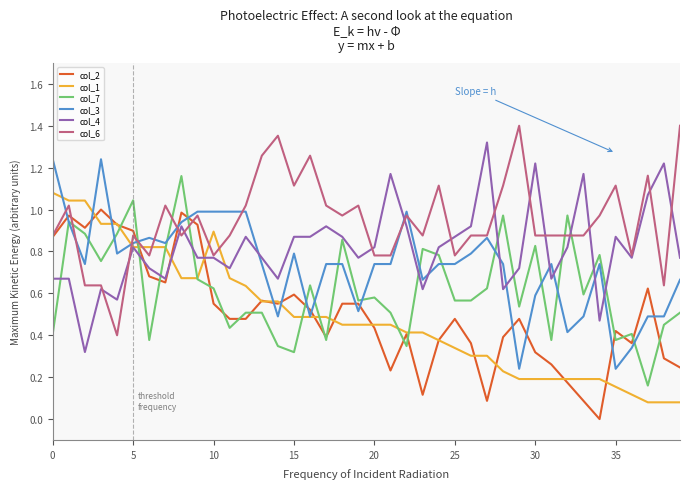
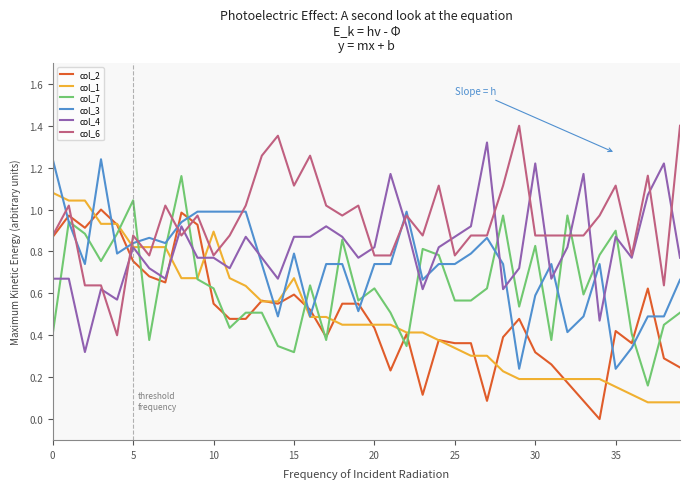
col_2, 5: 0.90 -> 0.75
col_1, 15: 0.49 -> 0.67
col_7, 20: 0.58 -> 0.62
col_2, 25: 0.48 -> 0.36
col_7, 35: 0.38 -> 0.90
